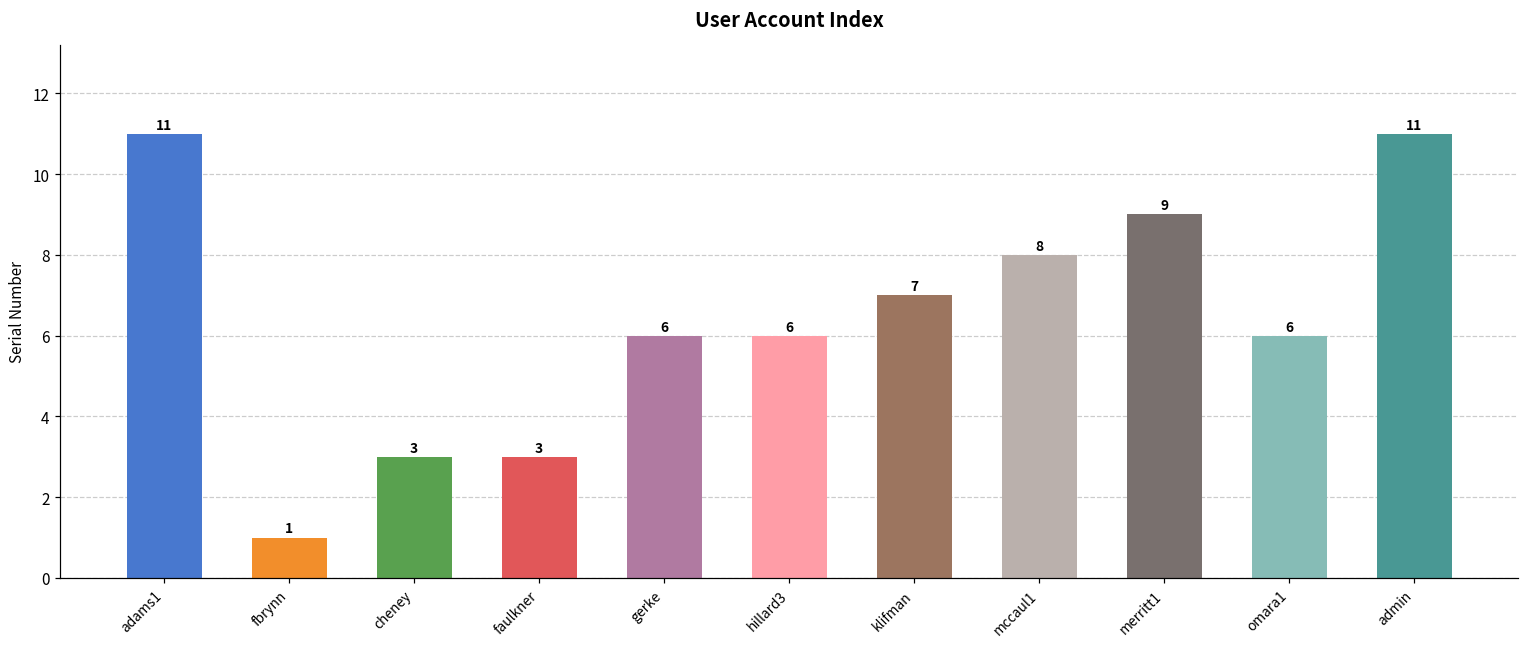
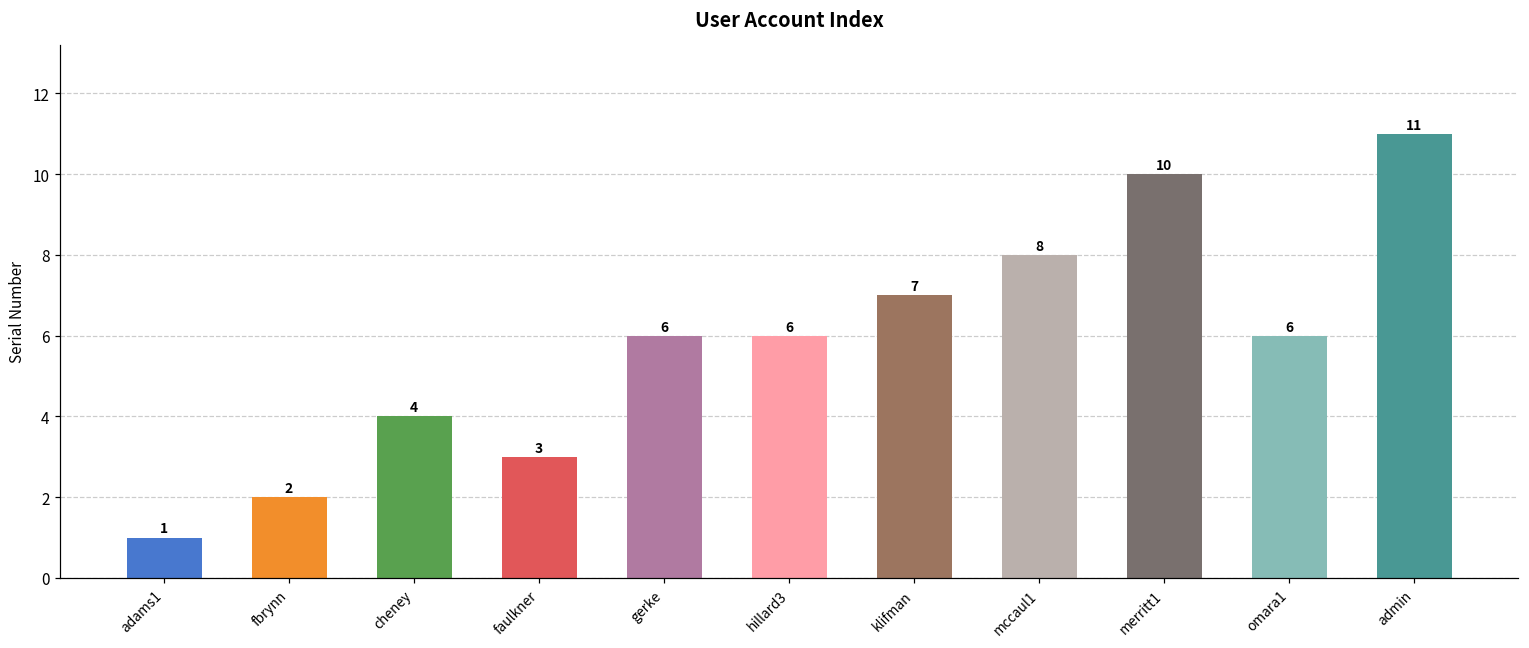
adams1: 11 -> 1
fbrynn: 1 -> 2
cheney: 3 -> 4
merritt1: 9 -> 10
